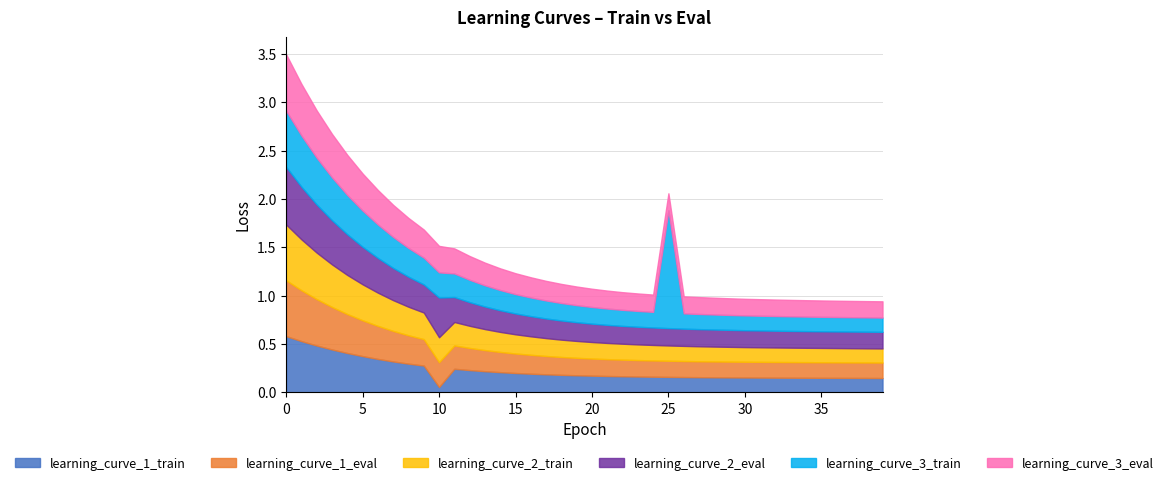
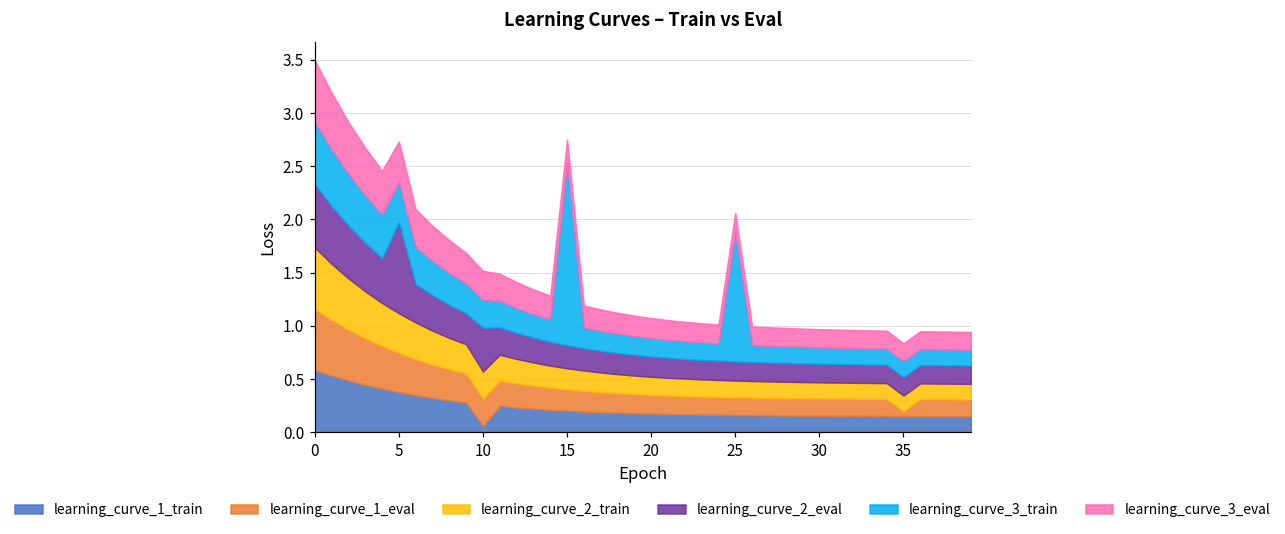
learning_curve_2_eval, 5: 0.4 -> 0.9
learning_curve_3_train, 15: 0.2 -> 1.7
learning_curve_1_eval, 35: 0.2 -> 0.0
